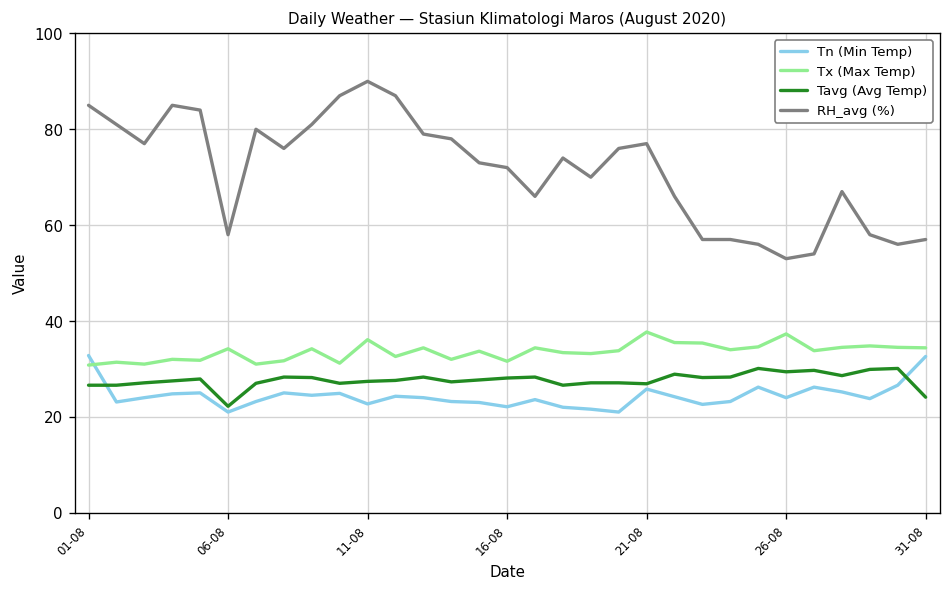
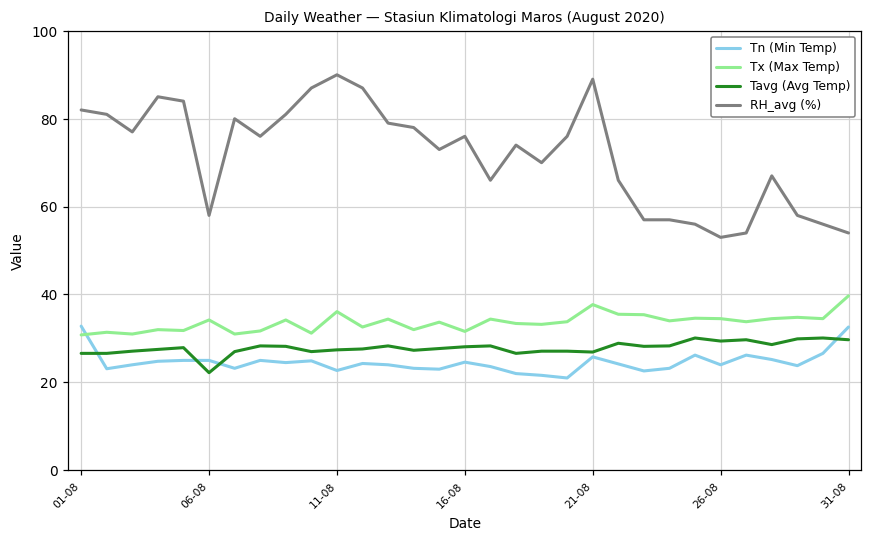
RH_avg (%), 01-08: 85 -> 82
Tn (Min Temp), 06-08: 21 -> 25
Tn (Min Temp), 16-08: 22 -> 25
RH_avg (%), 16-08: 72 -> 76
RH_avg (%), 21-08: 77 -> 89
Tx (Max Temp), 26-08: 37 -> 35
Tx (Max Temp), 31-08: 34 -> 40
Tavg (Avg Temp), 31-08: 24 -> 30
RH_avg (%), 31-08: 57 -> 54
